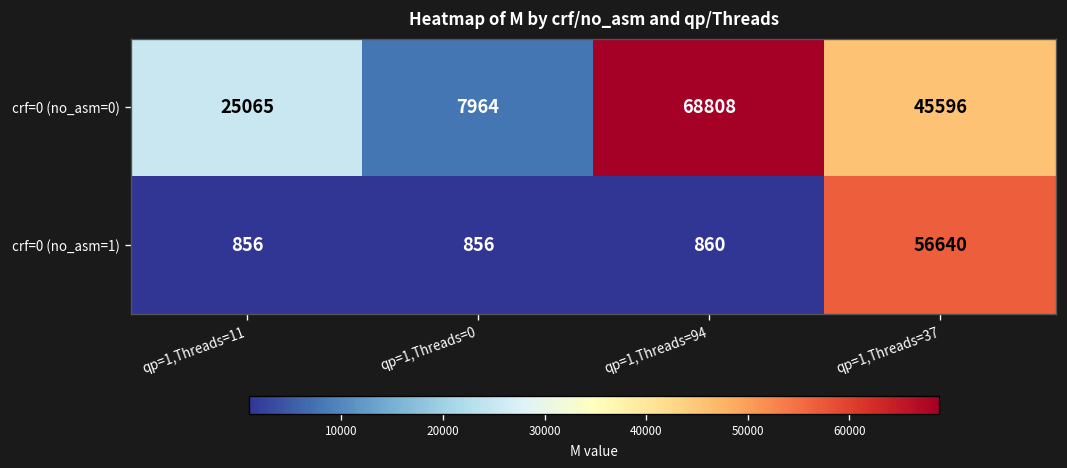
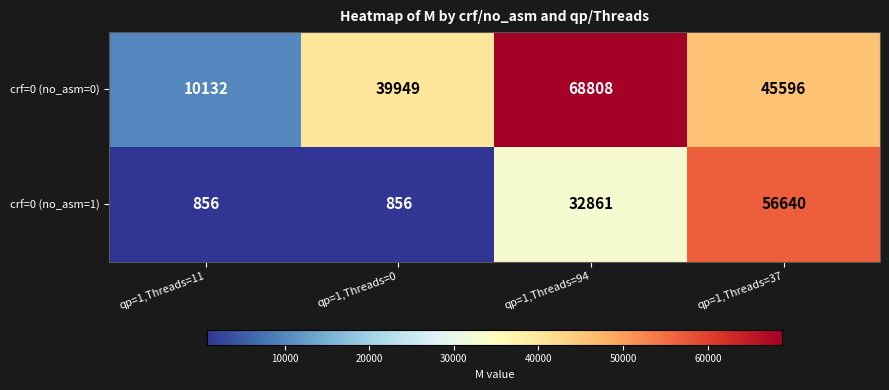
crf=0 (no_asm=0), qp=1,Threads=11: 25065 -> 10132
crf=0 (no_asm=0), qp=1,Threads=0: 7964 -> 39949
crf=0 (no_asm=1), qp=1,Threads=94: 860 -> 32861
